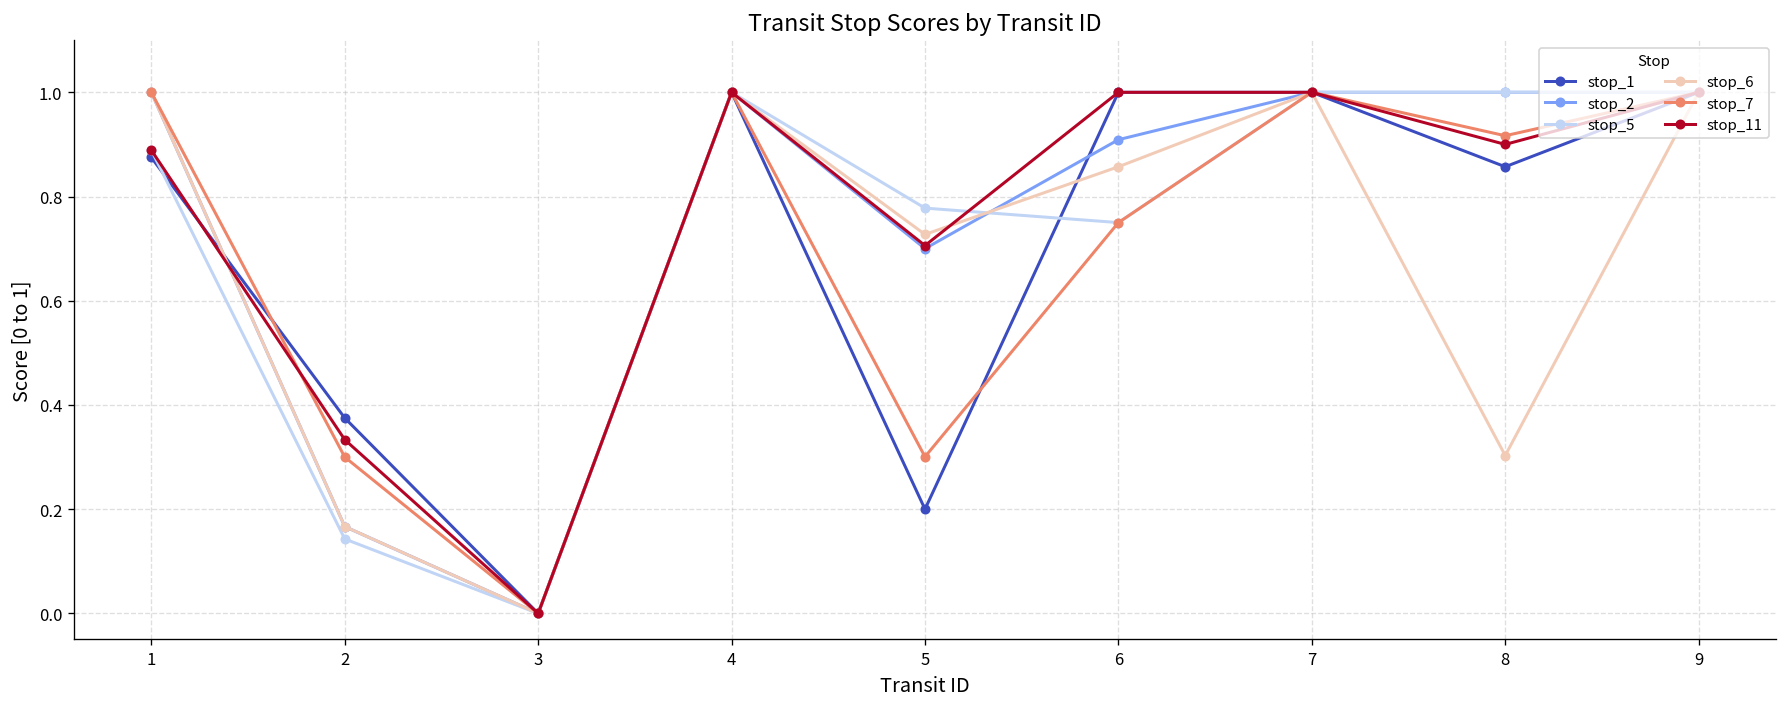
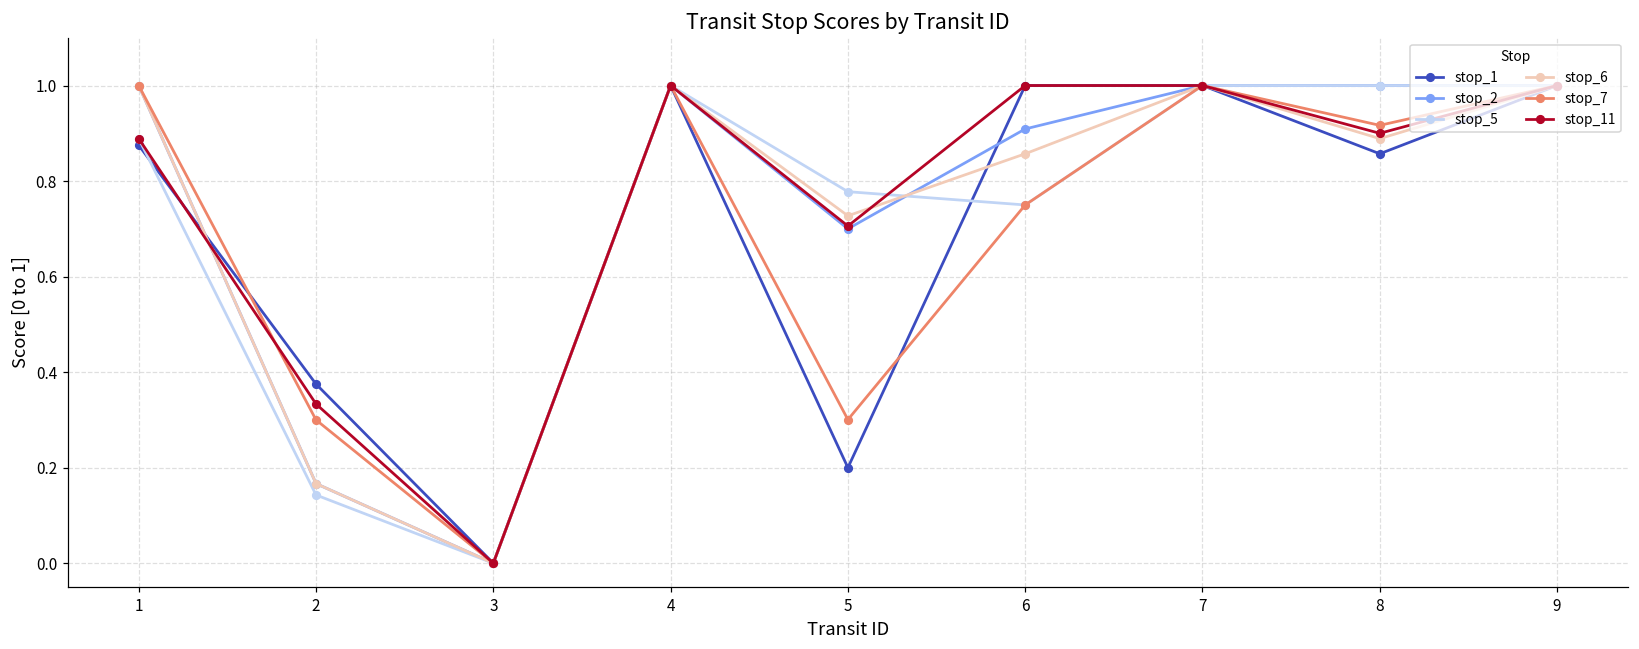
stop_6, 8: 0.30 -> 0.89
